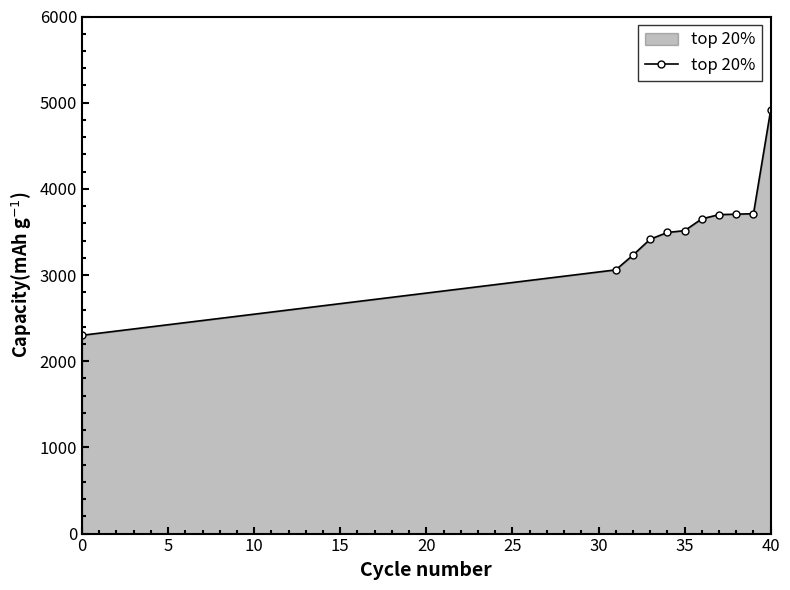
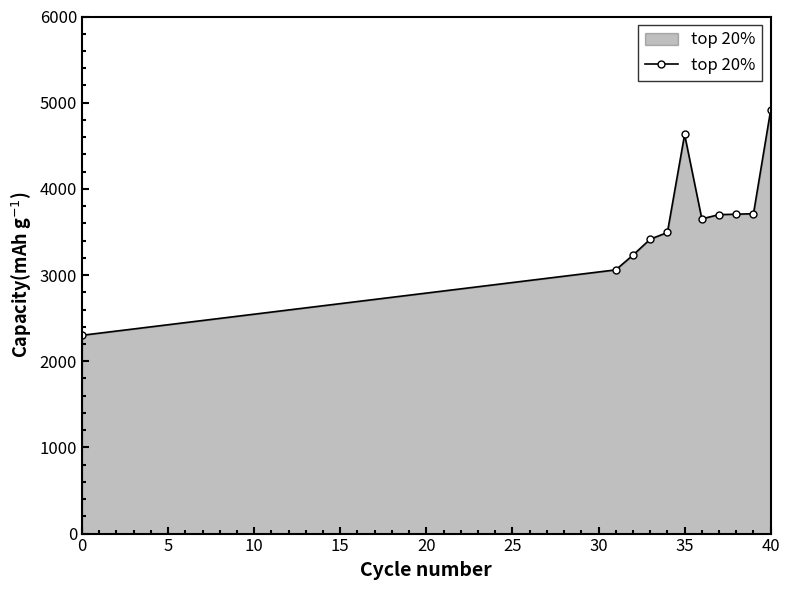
35: 3500 -> 4600
